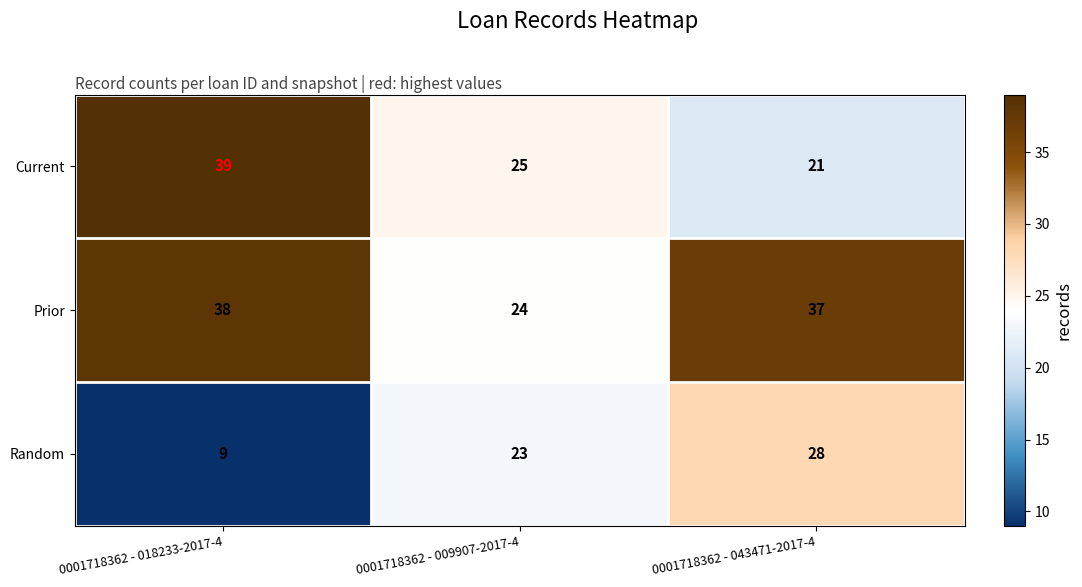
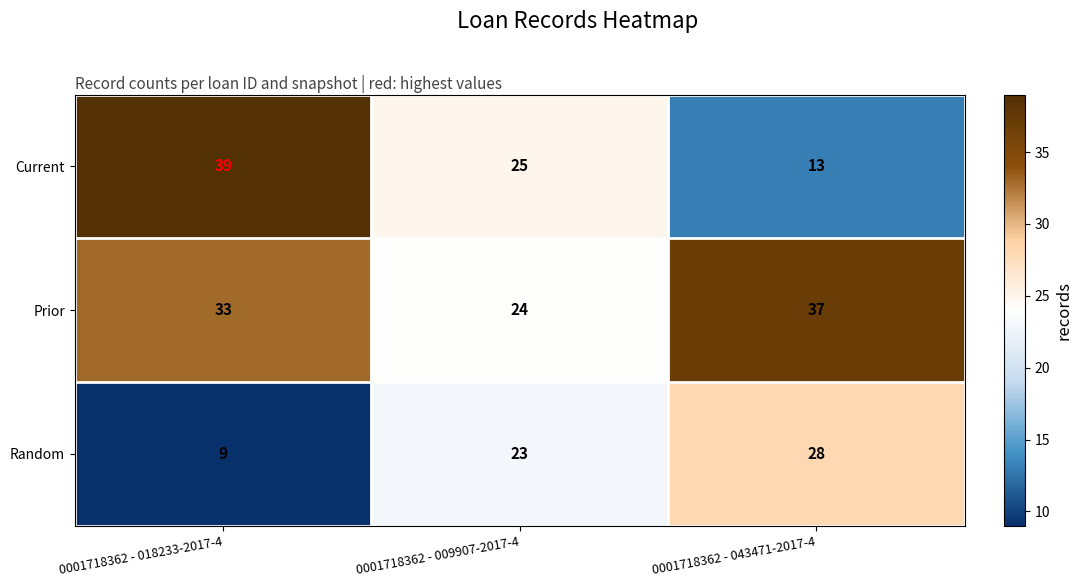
Current, 0001718362 - 043471-2017-4: 21 -> 13
Prior, 0001718362 - 018233-2017-4: 38 -> 33
